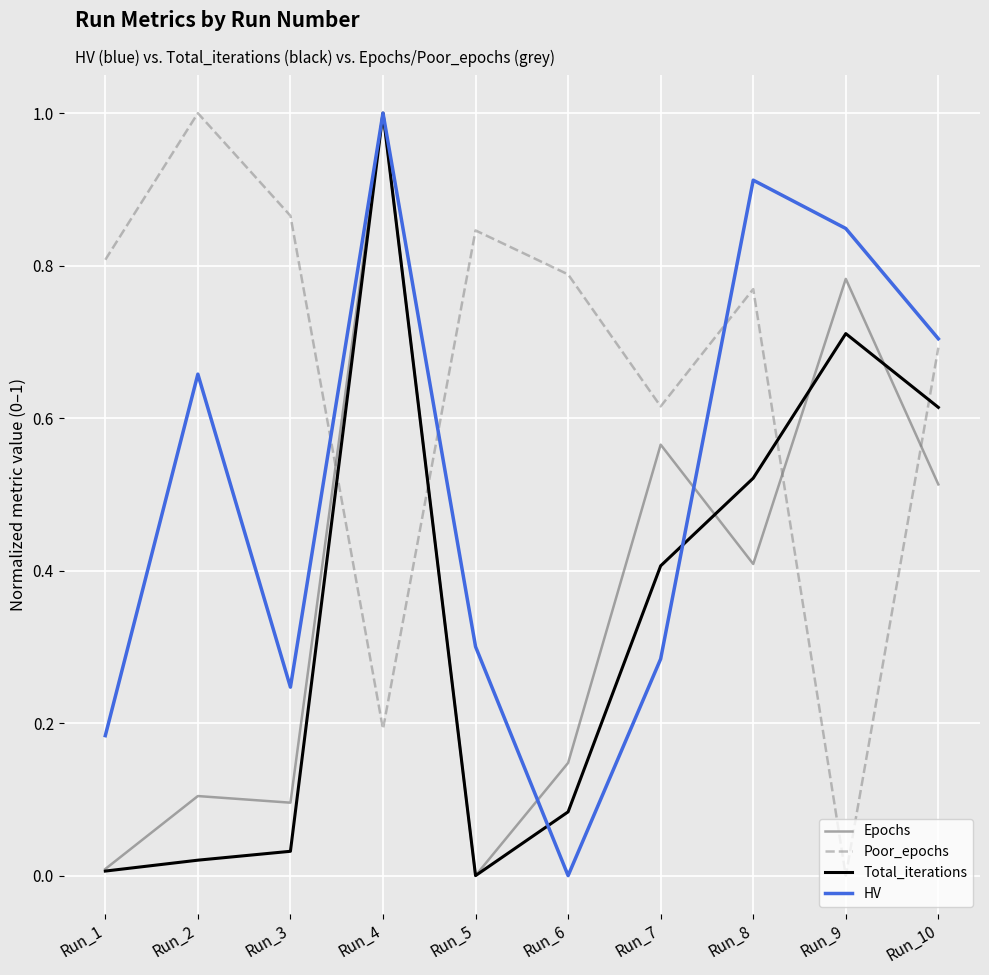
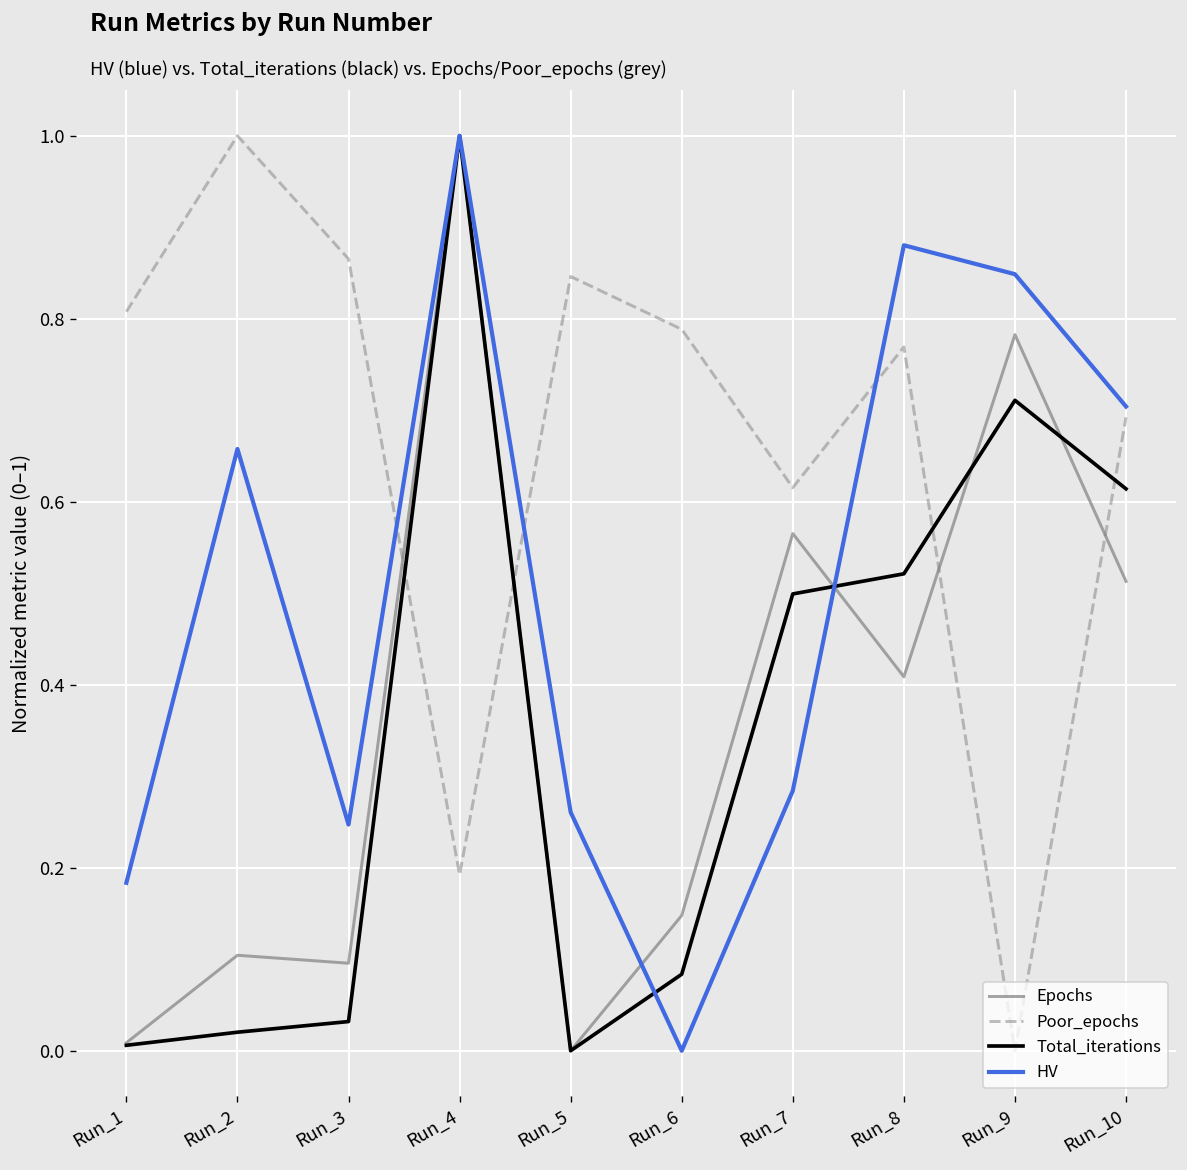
HV, Run_5: 0.30 -> 0.26
Total_iterations, Run_7: 0.41 -> 0.50
HV, Run_8: 0.91 -> 0.88
